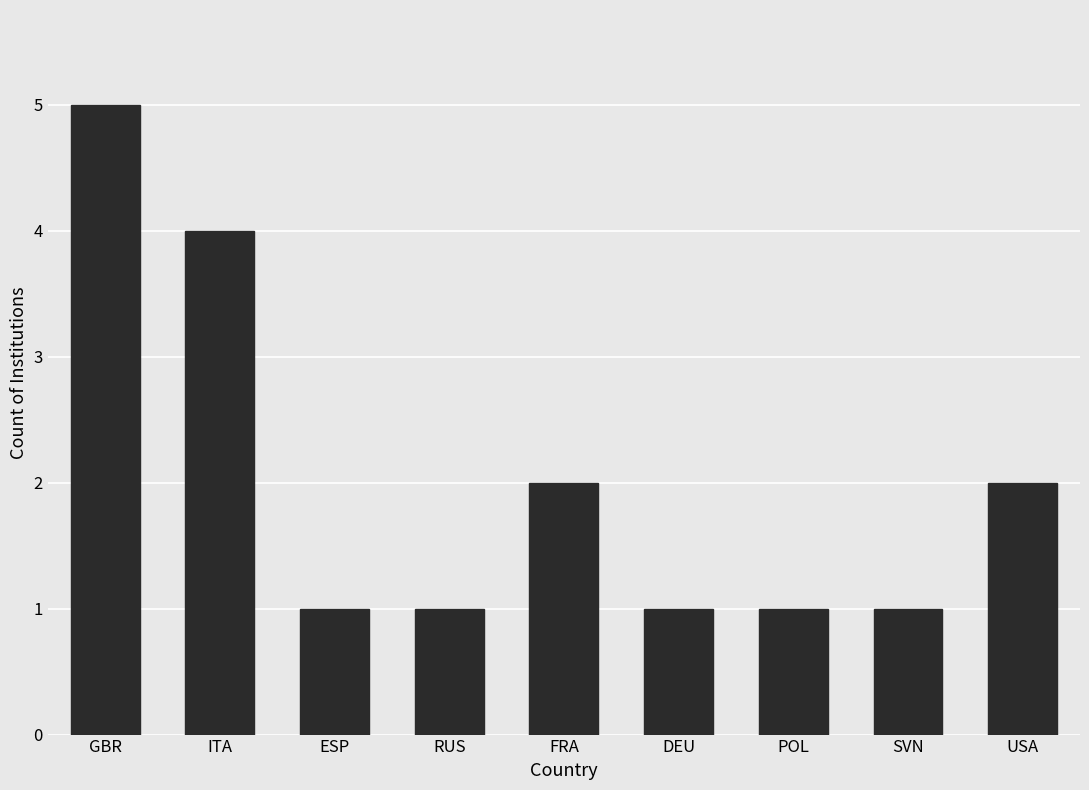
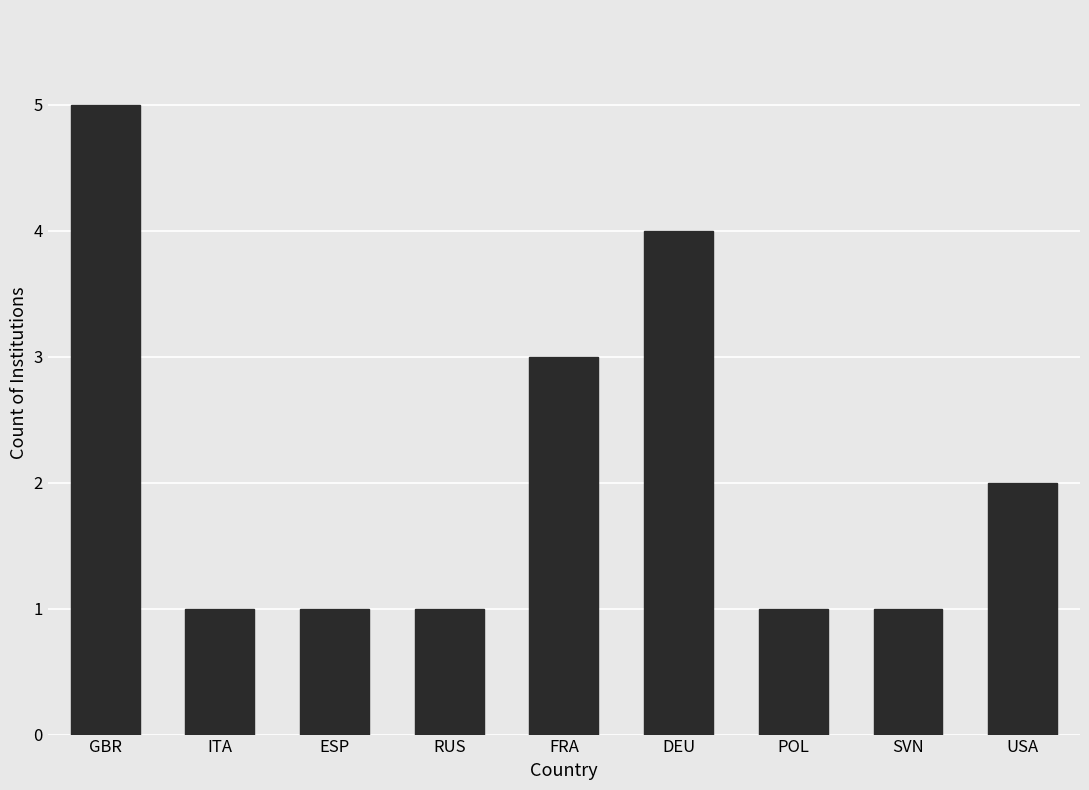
ITA: 4 -> 1
FRA: 2 -> 3
DEU: 1 -> 4
